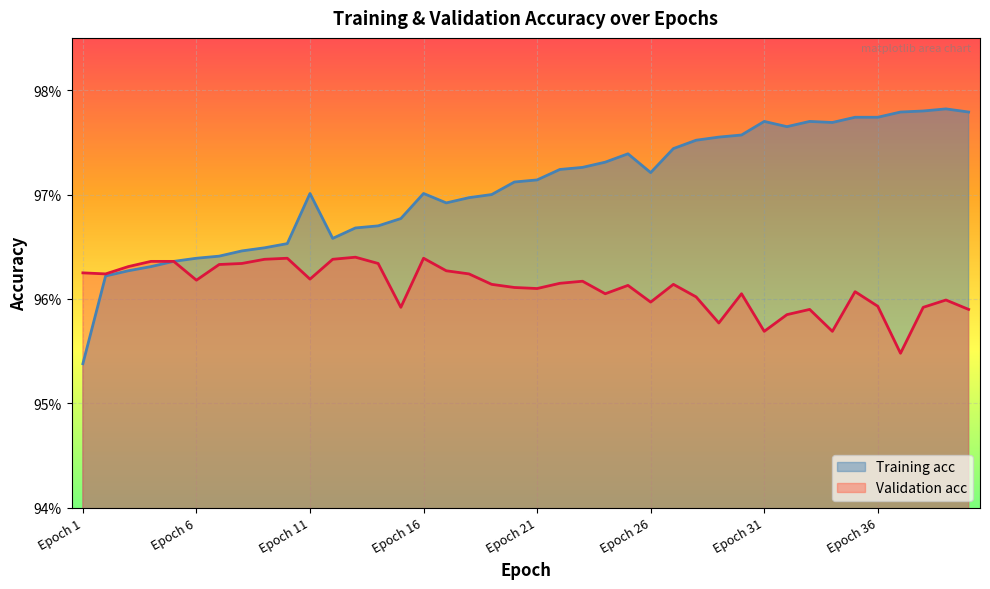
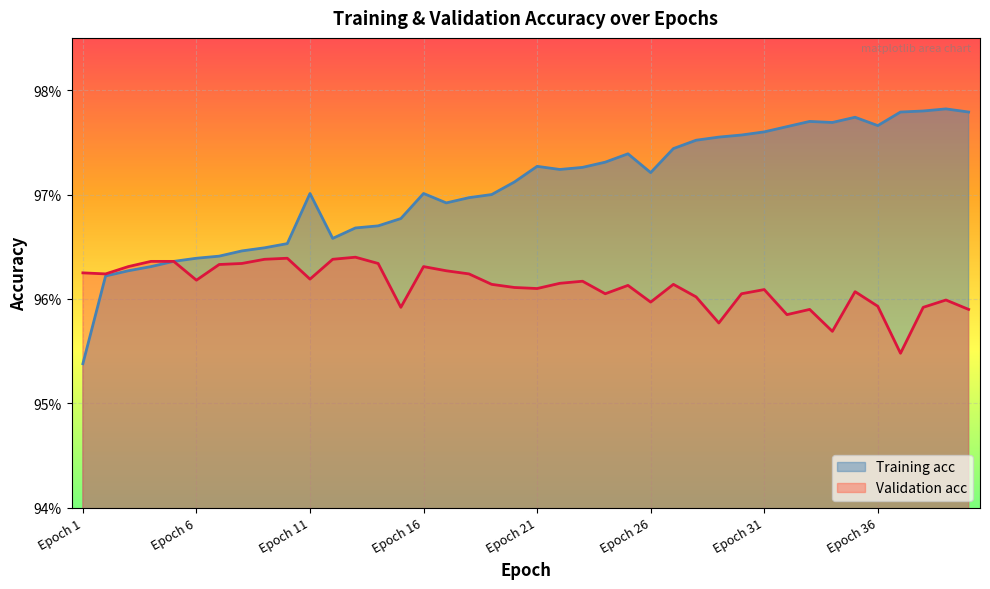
Validation acc, Epoch 16: 96.39% -> 96.31%
Training acc, Epoch 21: 97.14% -> 97.27%
Training acc, Epoch 31: 97.70% -> 97.60%
Validation acc, Epoch 31: 95.69% -> 96.09%
Training acc, Epoch 36: 97.74% -> 97.66%
